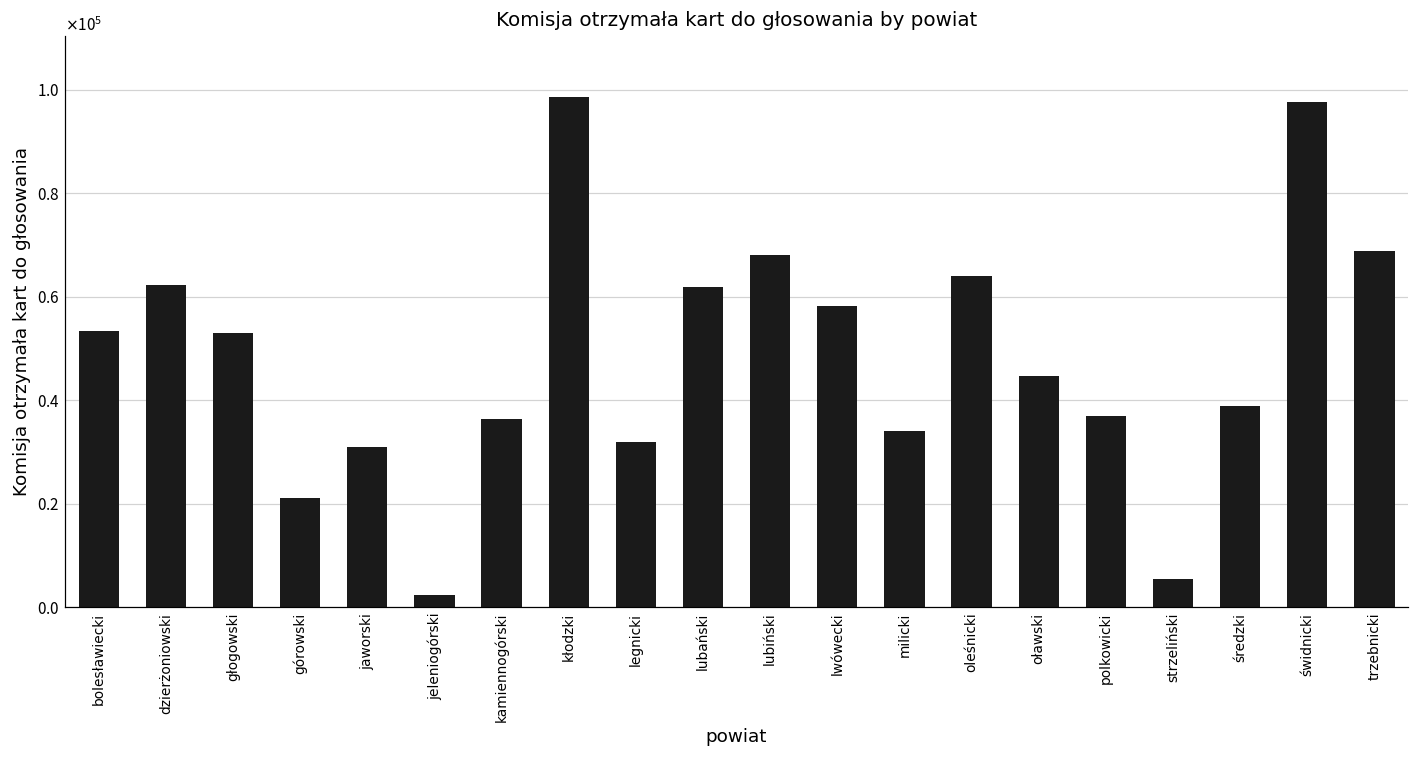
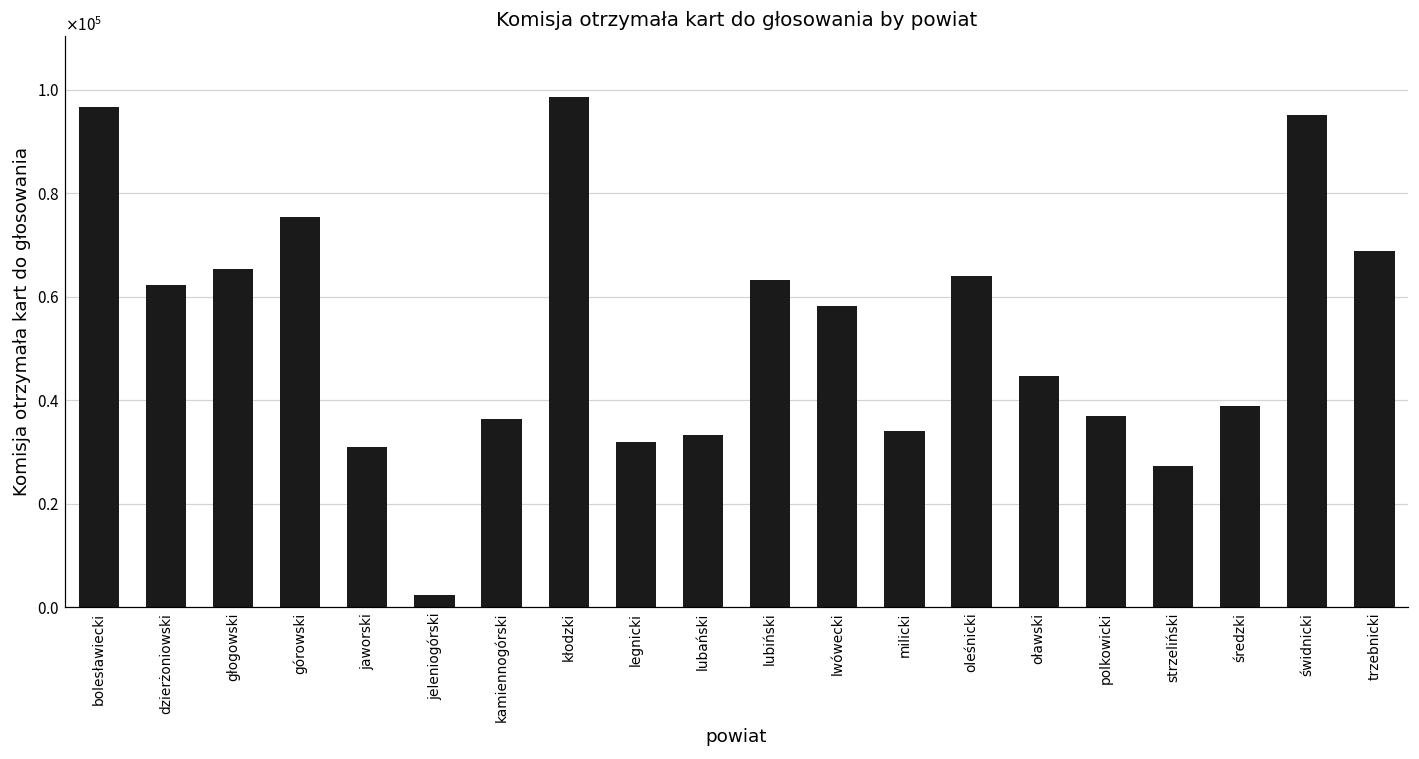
bolesławiecki: 53000 -> 97000
głogowski: 53000 -> 65000
górowski: 21000 -> 75000
lubański: 62000 -> 33000
lubiński: 68000 -> 63000
strzeliński: 5000 -> 27000
świdnicki: 98000 -> 95000
